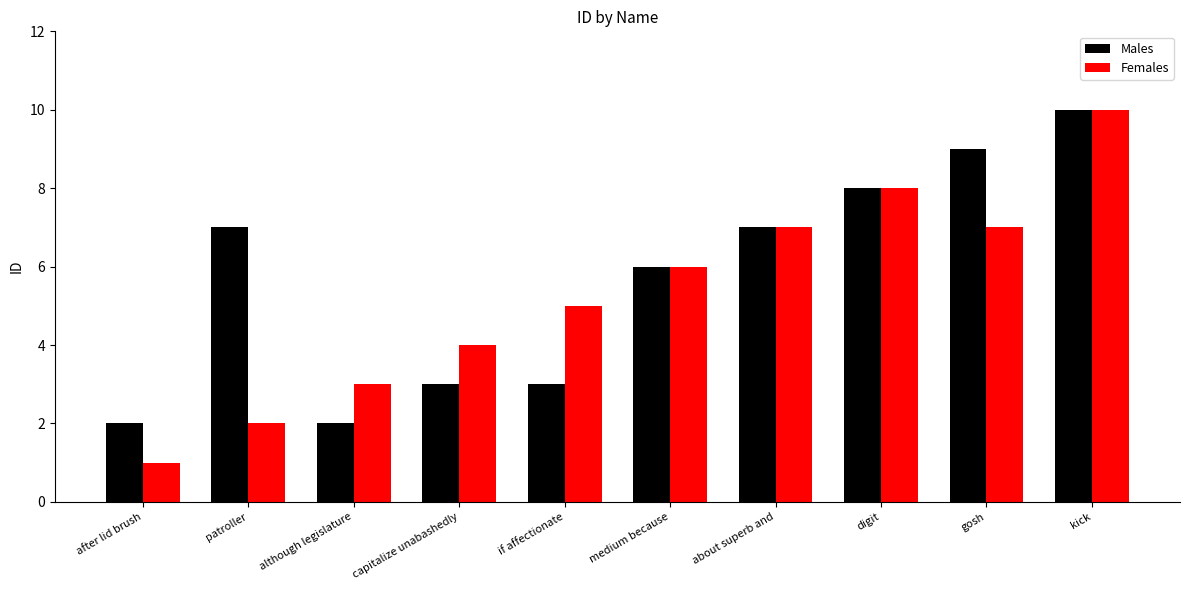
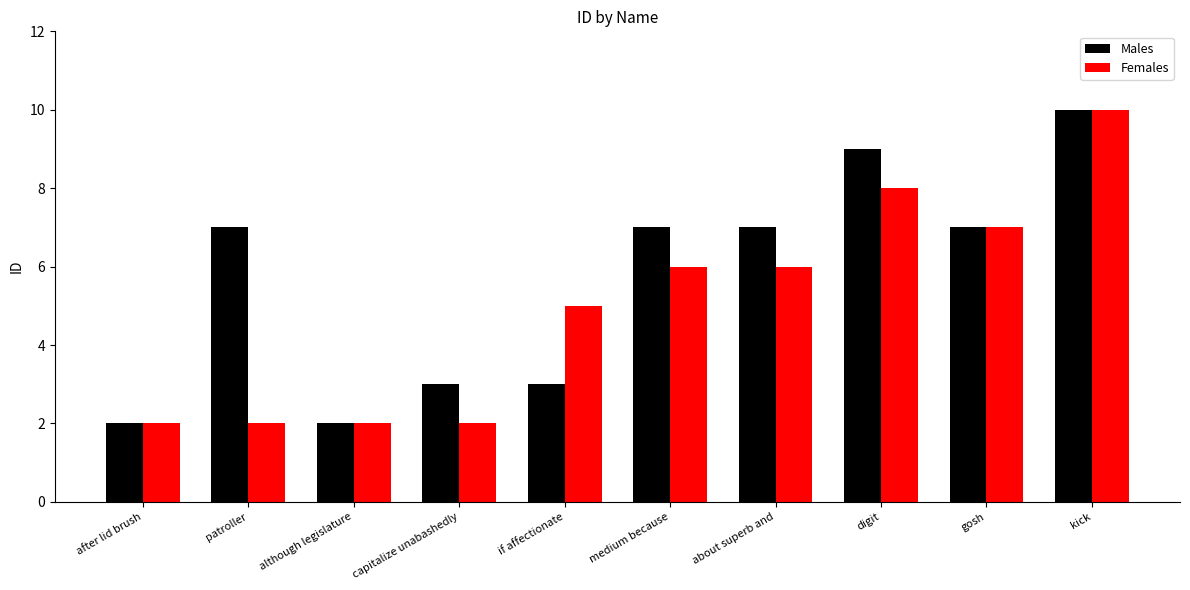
Females, after lid brush: 1 -> 2
Females, although legislature: 3 -> 2
Females, capitalize unabashedly: 4 -> 2
Males, medium because: 6 -> 7
Females, about superb and: 7 -> 6
Males, digit: 8 -> 9
Males, gosh: 9 -> 7
